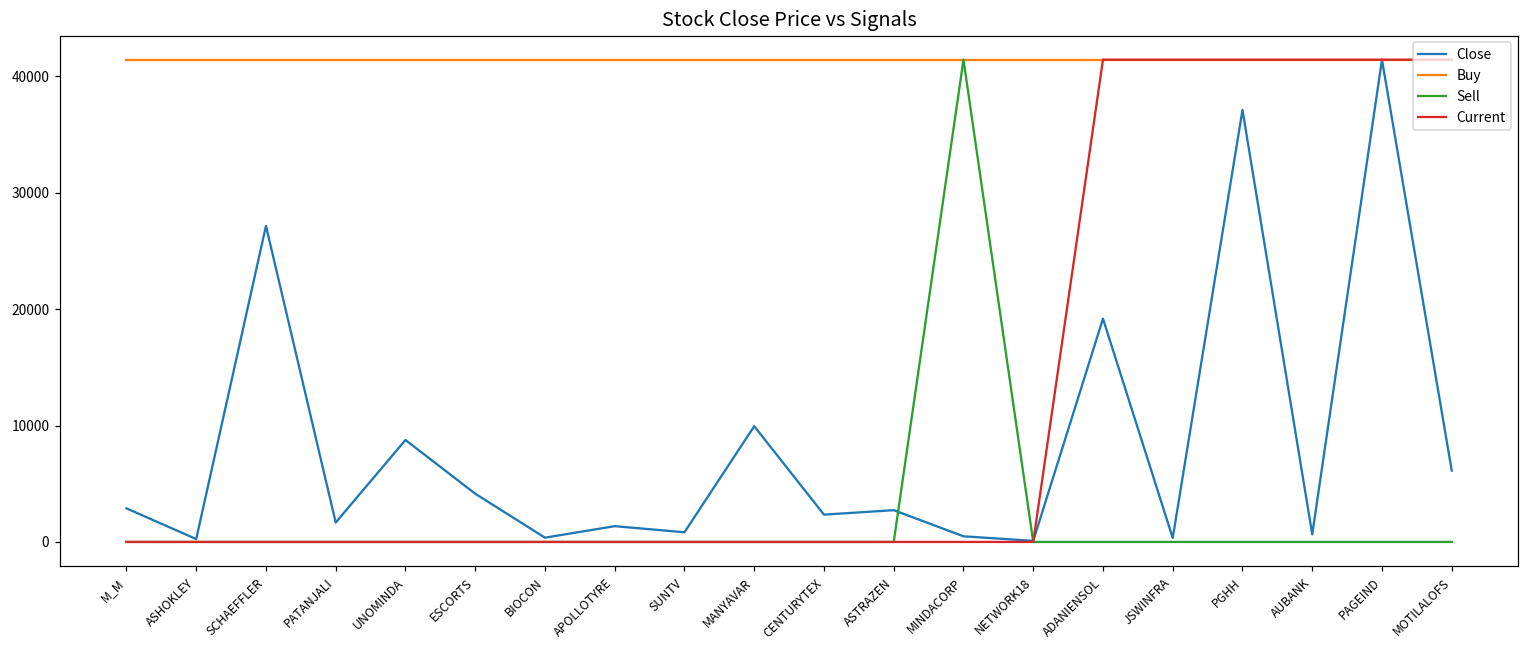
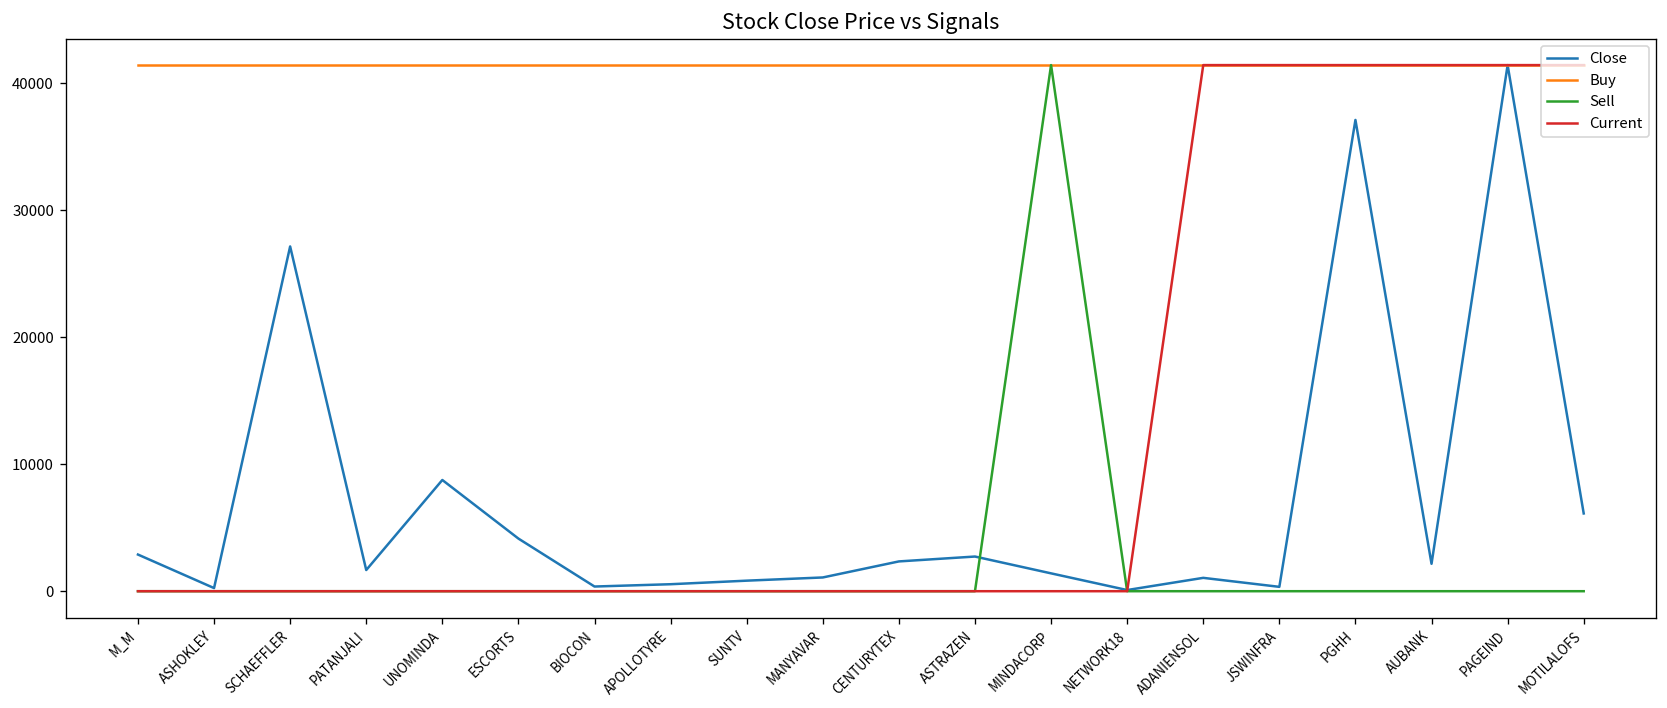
Close, APOLLOTYRE: 1400 -> 600
Close, MANYAVAR: 9900 -> 1100
Close, MINDACORP: 500 -> 1400
Close, ADANIENSOL: 19200 -> 1100
Close, AUBANK: 700 -> 2200
